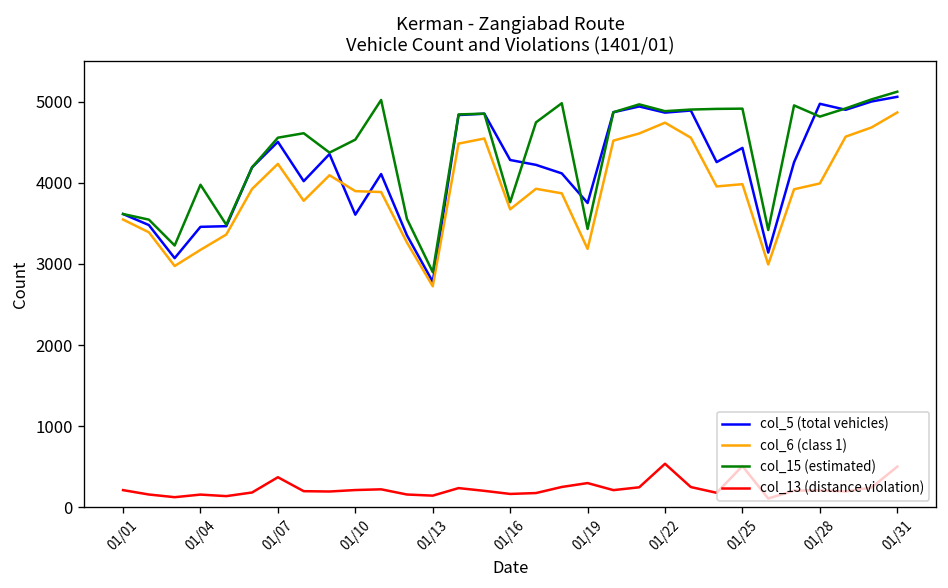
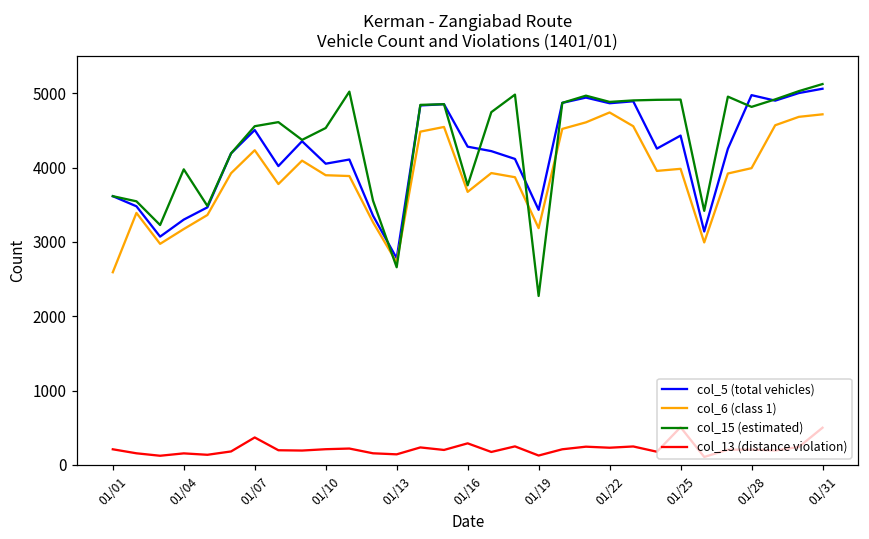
col_6 (class 1), 01/01: 3500 -> 2600
col_5 (total vehicles), 01/04: 3500 -> 3300
col_5 (total vehicles), 01/10: 3600 -> 4100
col_15 (estimated), 01/13: 2900 -> 2700
col_13 (distance violation), 01/16: 200 -> 300
col_5 (total vehicles), 01/19: 3800 -> 3400
col_15 (estimated), 01/19: 3400 -> 2300
col_13 (distance violation), 01/19: 300 -> 100
col_13 (distance violation), 01/22: 500 -> 200
col_6 (class 1), 01/31: 4900 -> 4700
